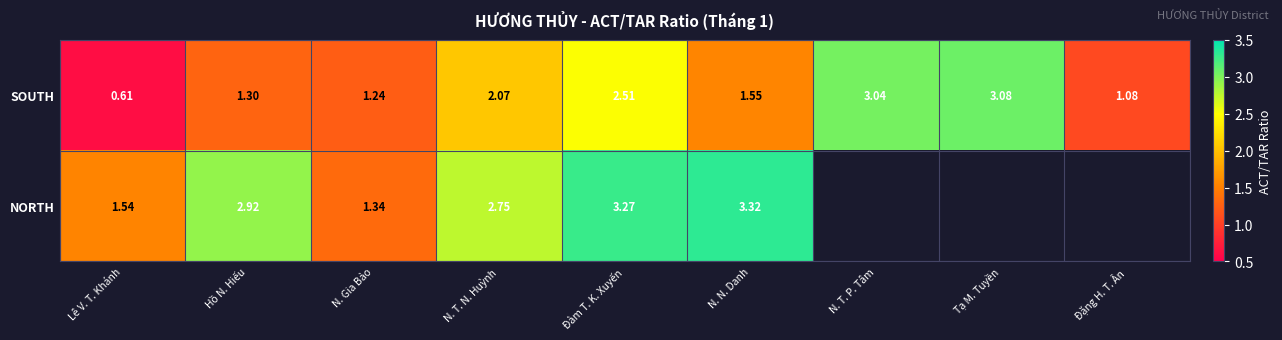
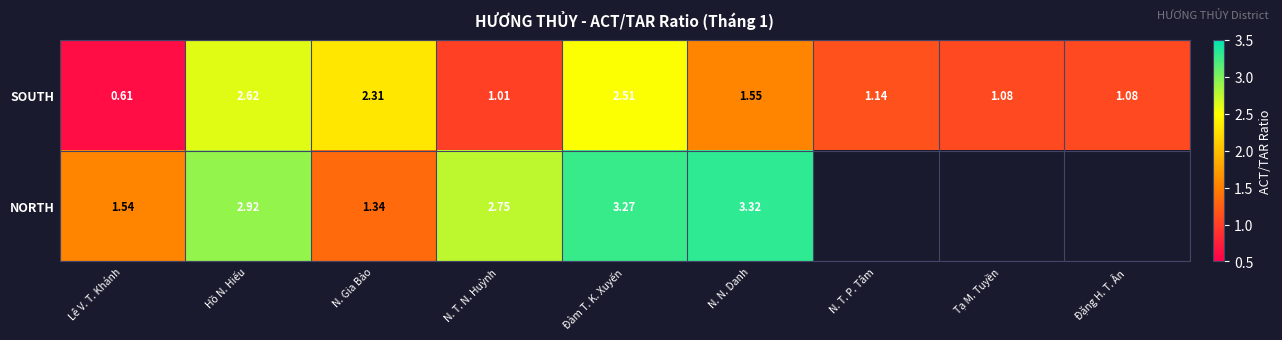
SOUTH, Hồ N. Hiếu: 1.30 -> 2.62
SOUTH, N. Gia Bảo: 1.24 -> 2.31
SOUTH, N. T. N. Huỳnh: 2.07 -> 1.01
SOUTH, N. T. P. Tâm: 3.04 -> 1.14
SOUTH, Tạ M. Tuyền: 3.08 -> 1.08
